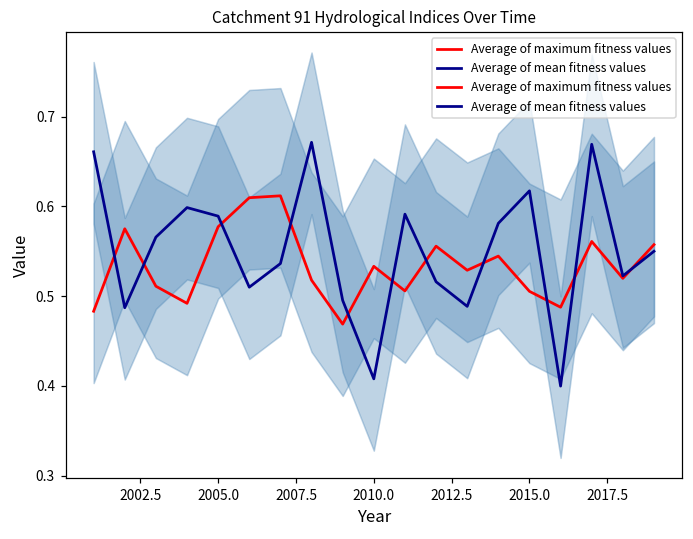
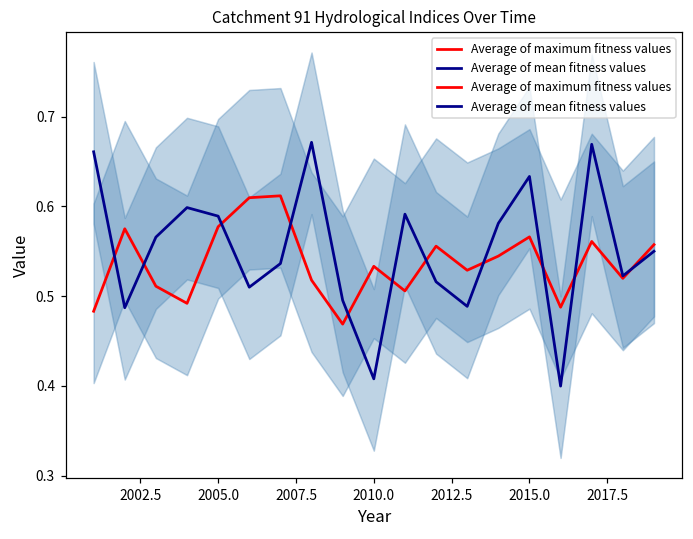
Average of maximum fitness values, 2015.0: 0.51 -> 0.57
Average of mean fitness values, 2015.0: 0.62 -> 0.63
